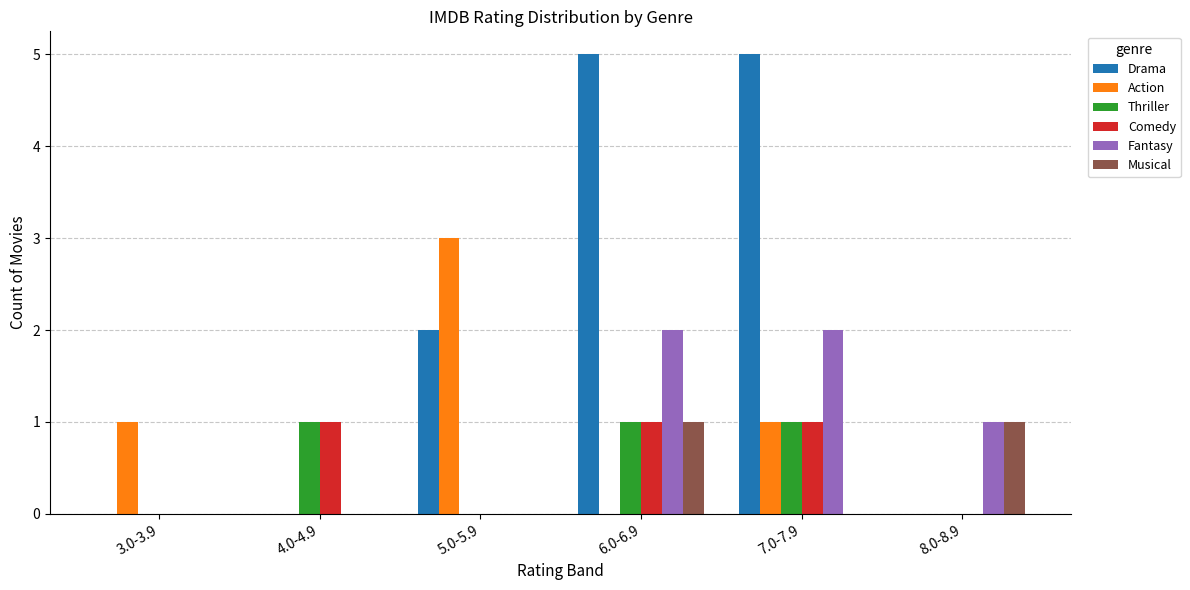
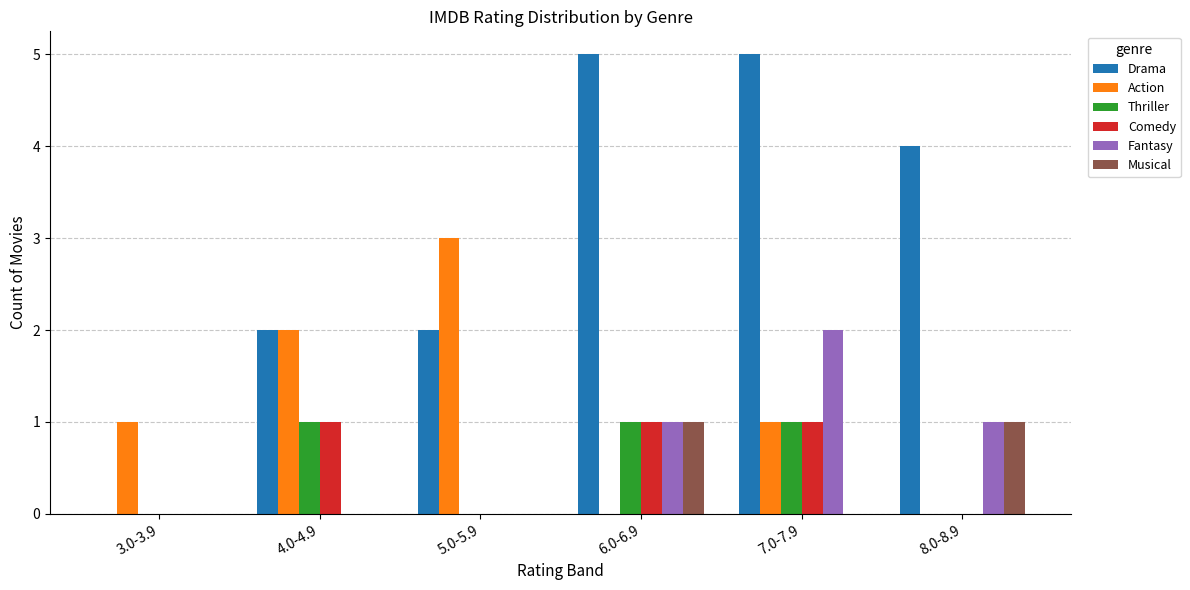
Drama, 4.0-4.9: 0 -> 2
Action, 4.0-4.9: 0 -> 2
Fantasy, 6.0-6.9: 2 -> 1
Drama, 8.0-8.9: 0 -> 4
